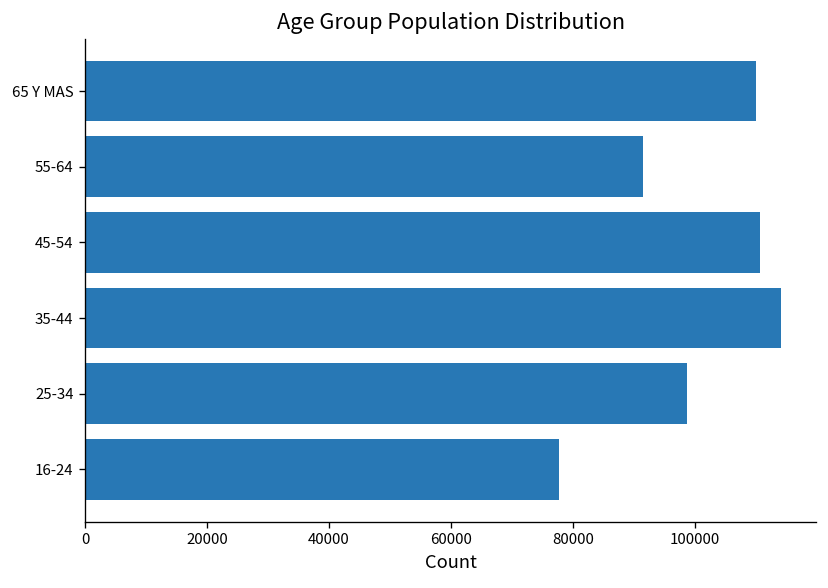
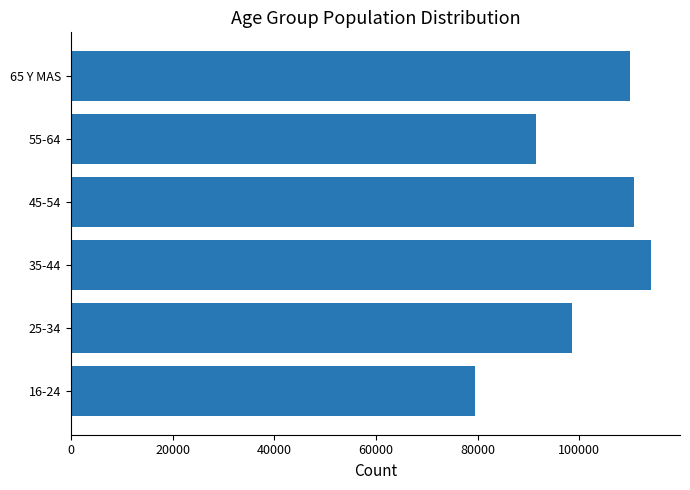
16-24: 78000 -> 79000
